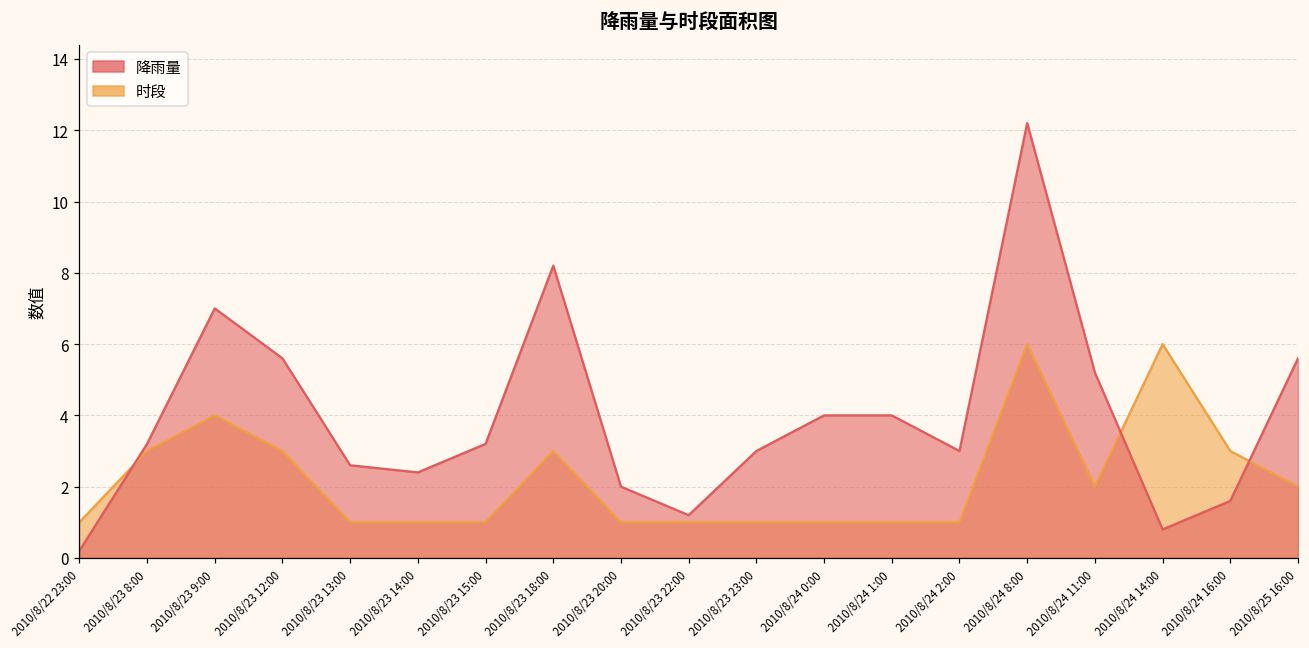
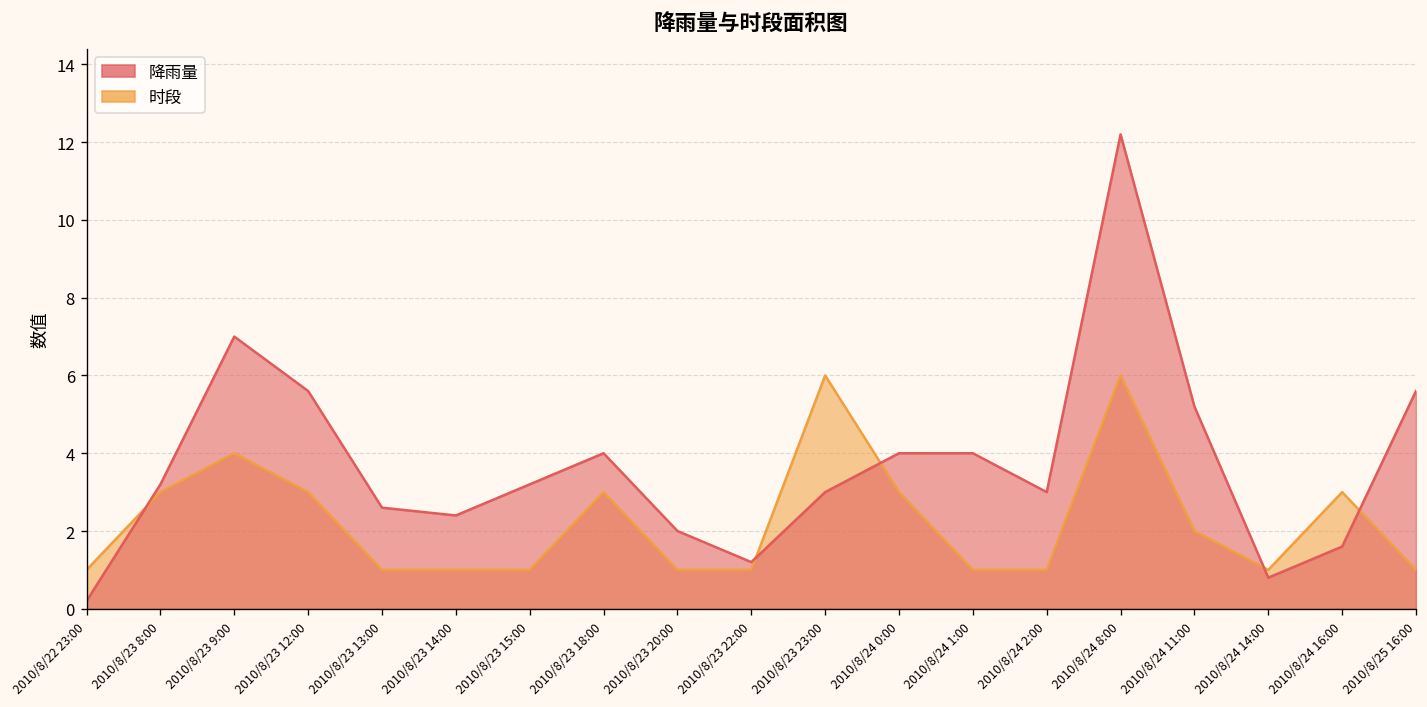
降雨量, 2010/8/23 18:00: 8.2 -> 4.0
时段, 2010/8/23 23:00: 1 -> 6
时段, 2010/8/24 0:00: 1 -> 3
时段, 2010/8/24 14:00: 6 -> 1
时段, 2010/8/25 16:00: 2 -> 1
